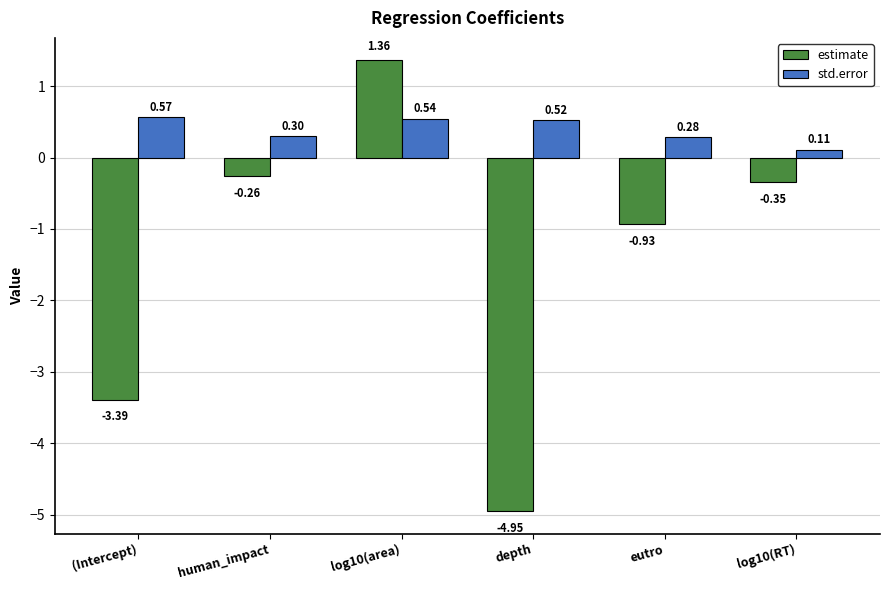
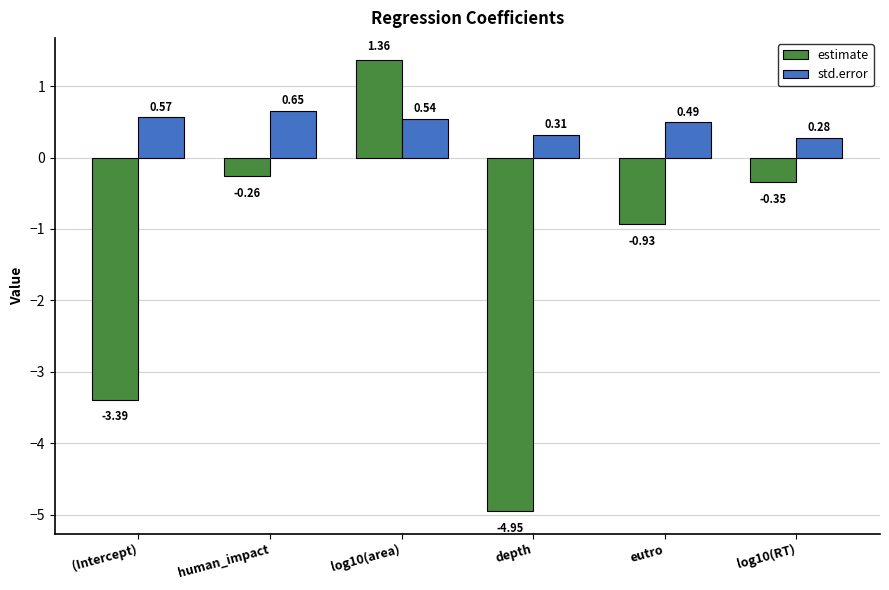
std.error, human_impact: 0.30 -> 0.65
std.error, depth: 0.52 -> 0.31
std.error, eutro: 0.28 -> 0.49
std.error, log10(RT): 0.11 -> 0.28
